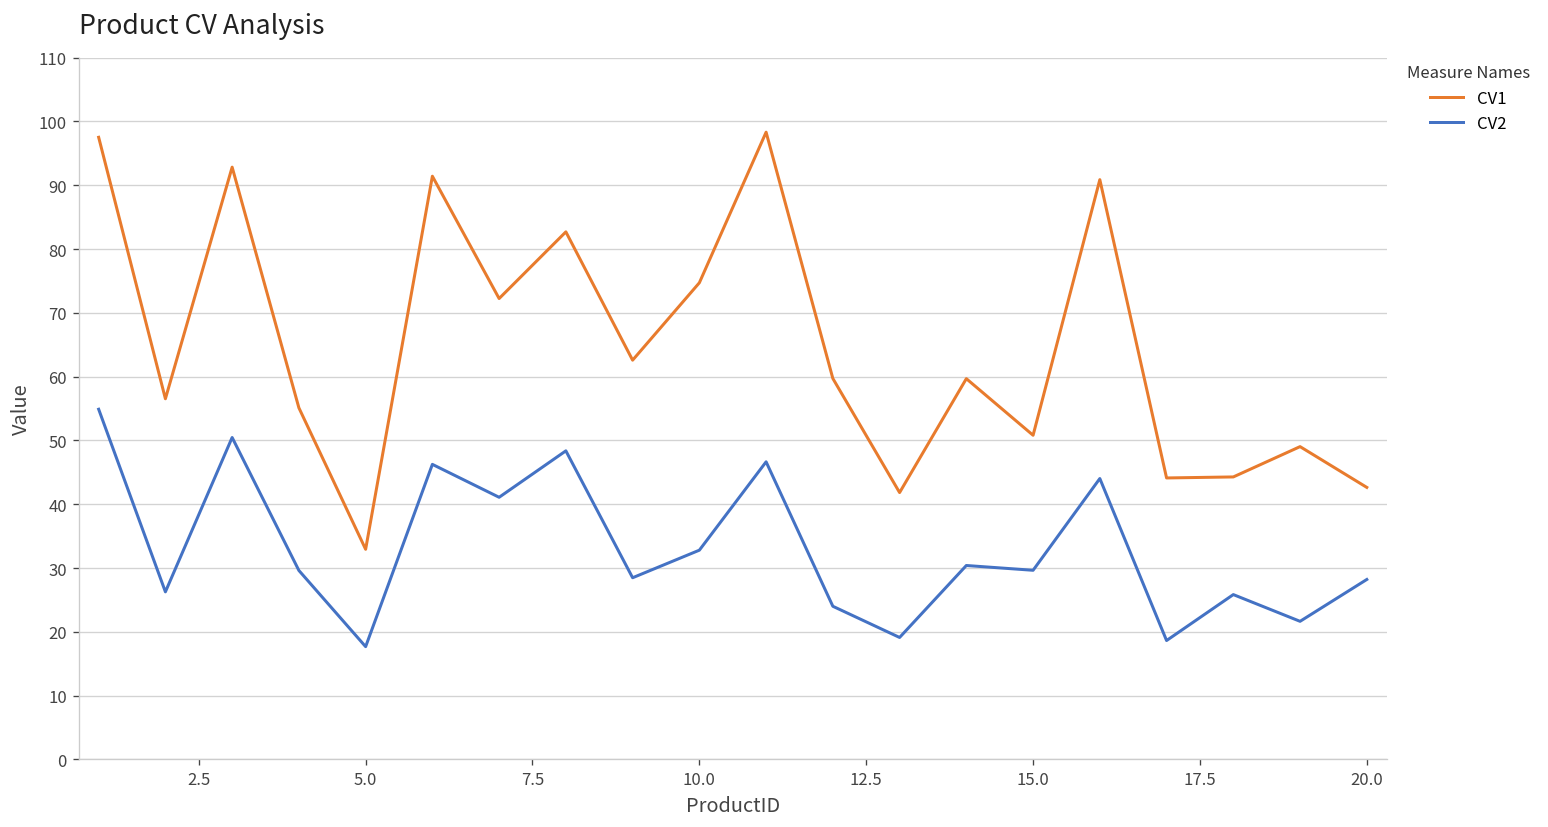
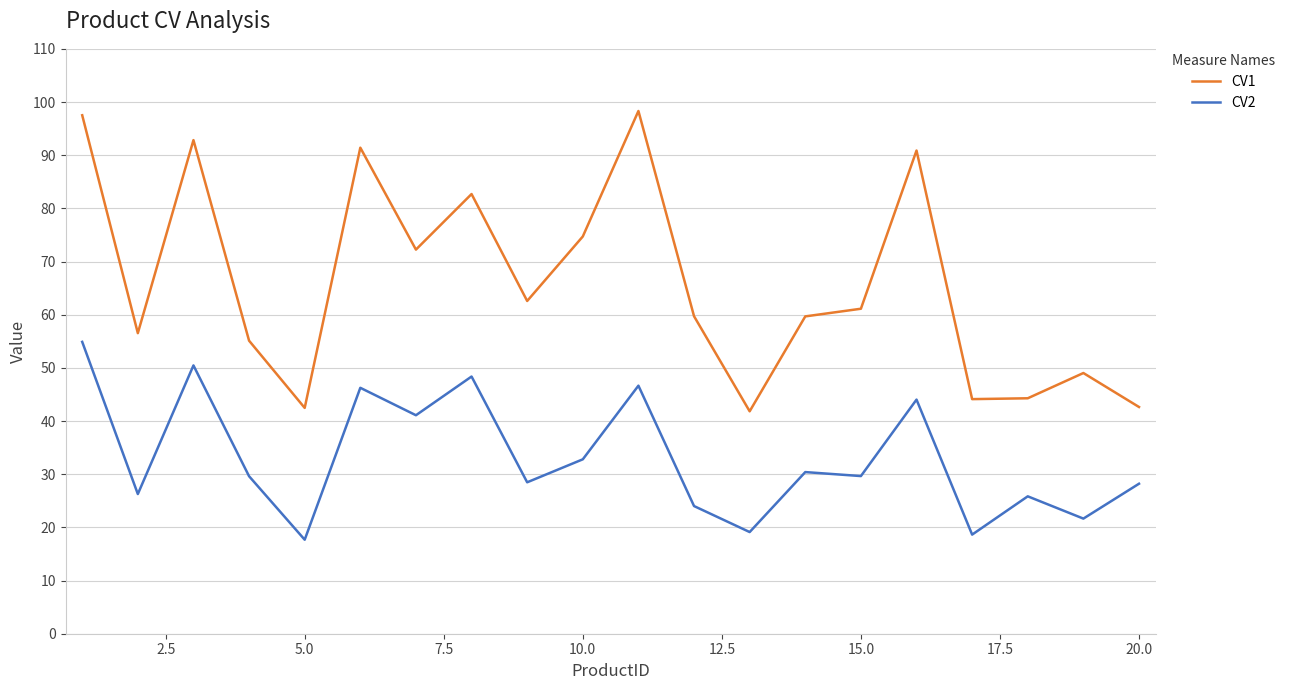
CV1, 5.0: 33 -> 42
CV1, 15.0: 51 -> 61
